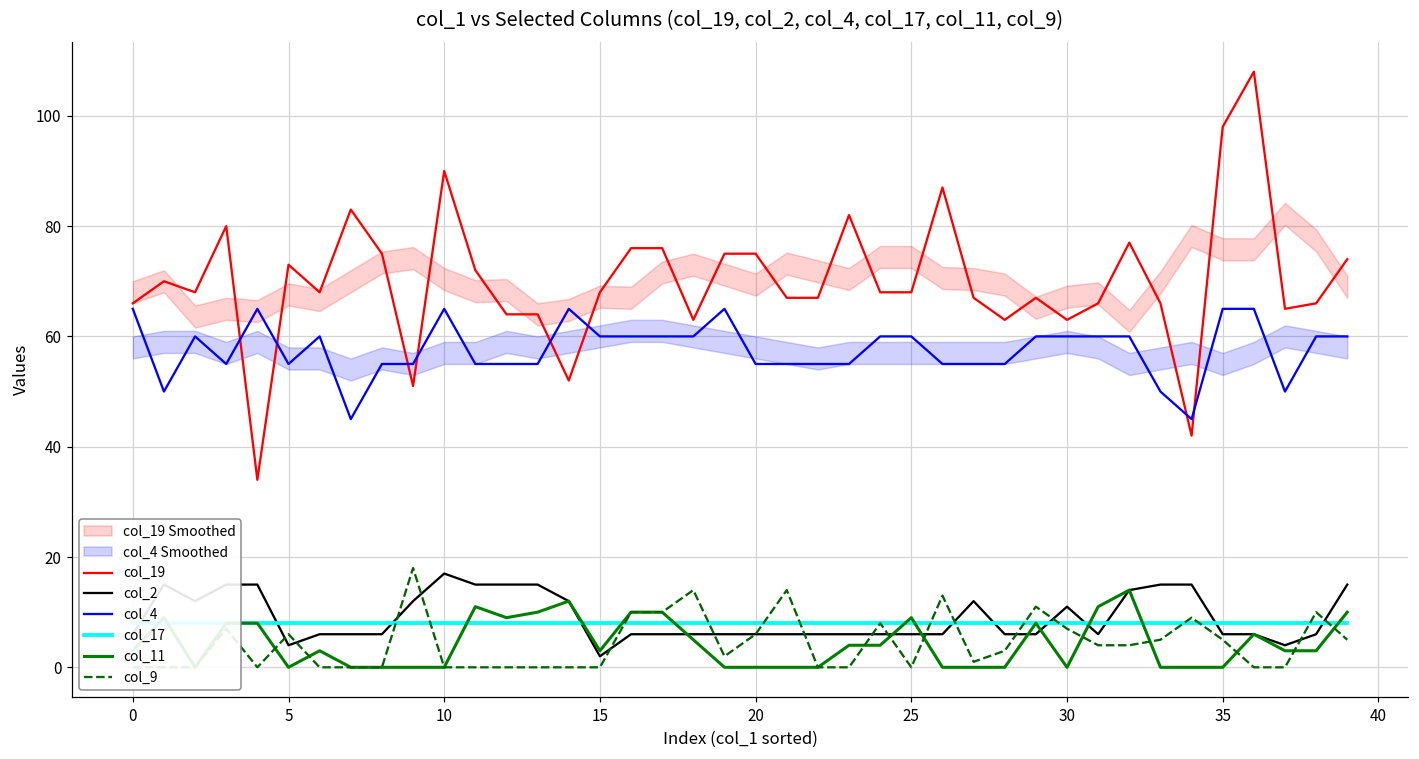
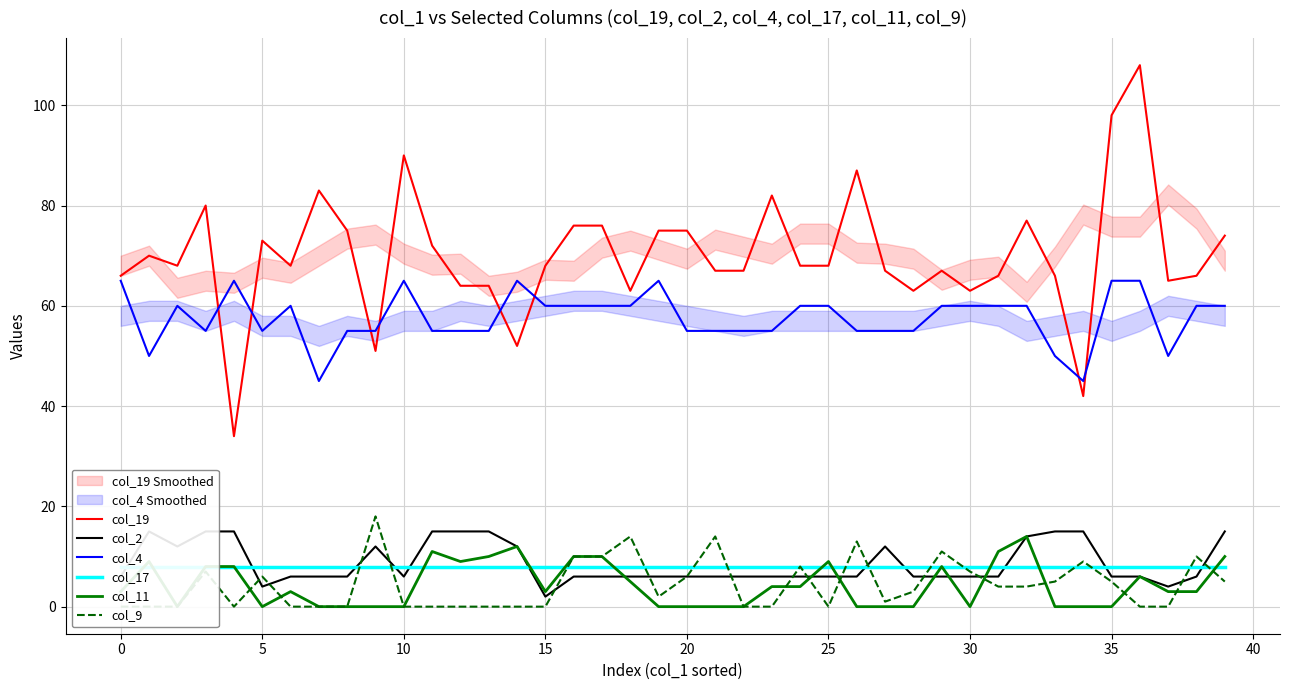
col_2, 10: 17 -> 6
col_2, 30: 11 -> 6
